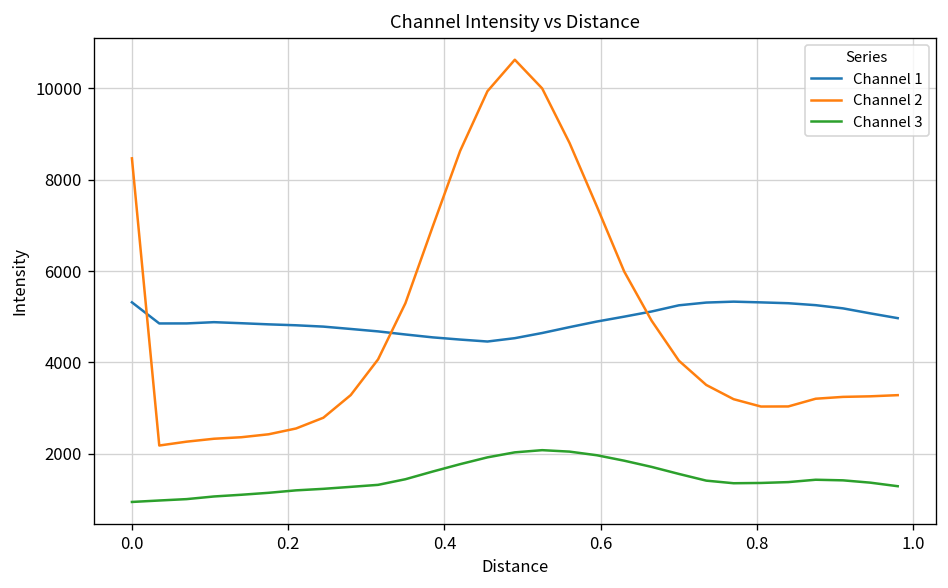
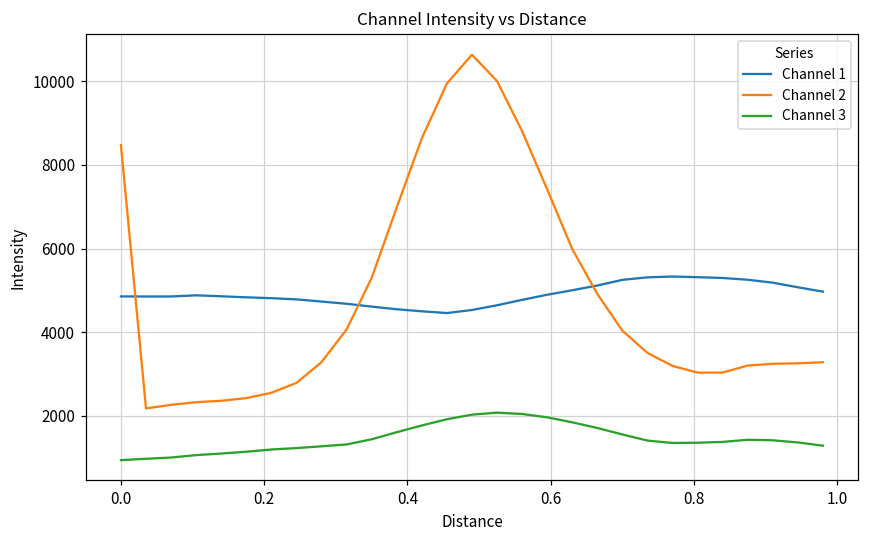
Channel 1, 0.0: 5300 -> 4900
